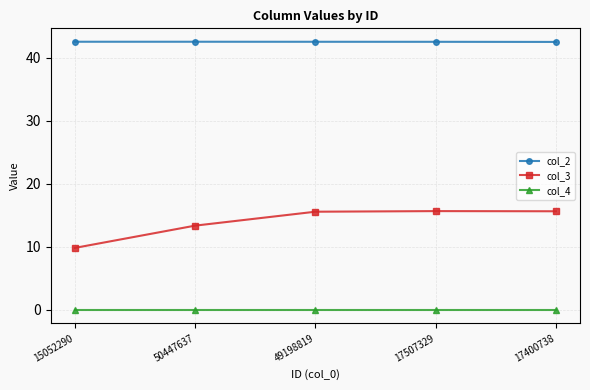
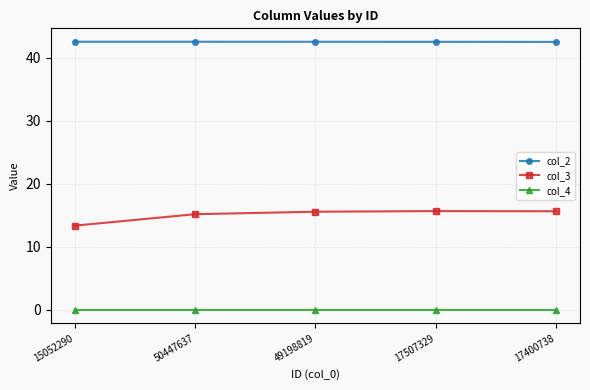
col_3, 15052290: 10 -> 13
col_3, 50447637: 13 -> 15
